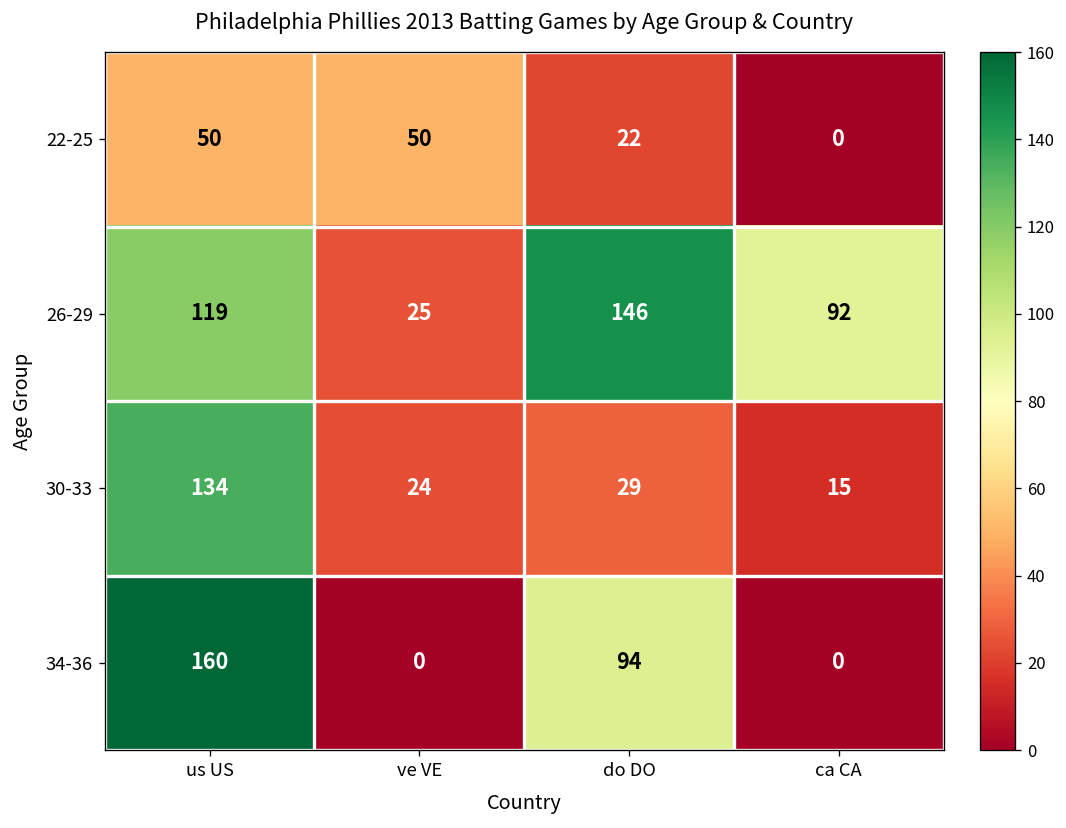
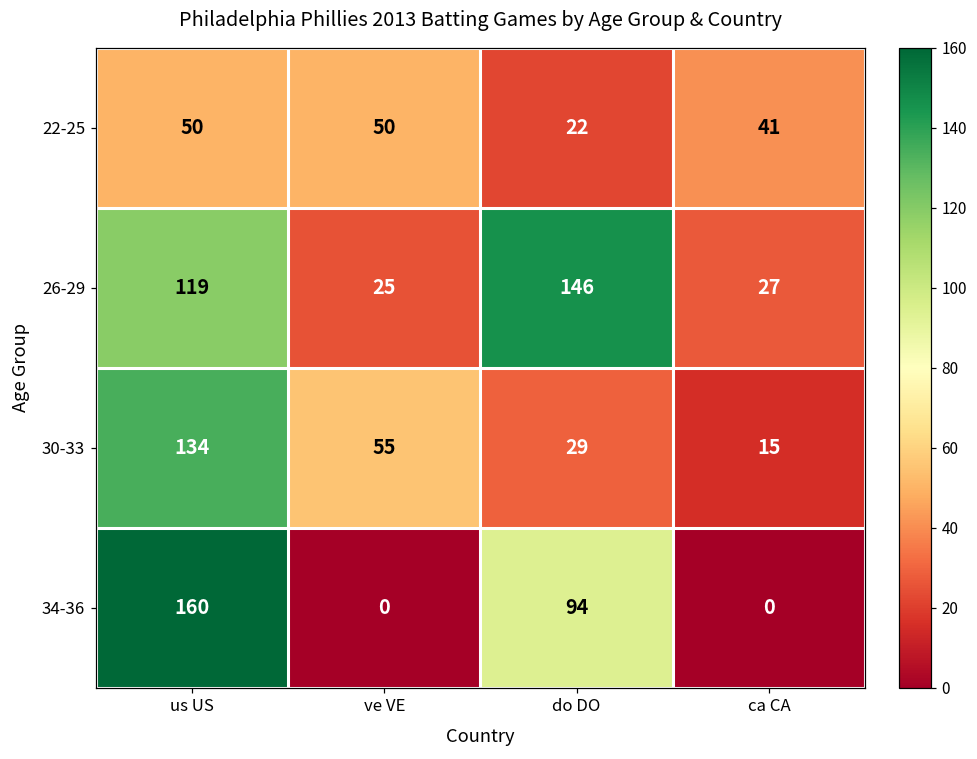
22-25, ca CA: 0 -> 41
26-29, ca CA: 92 -> 27
30-33, ve VE: 24 -> 55
